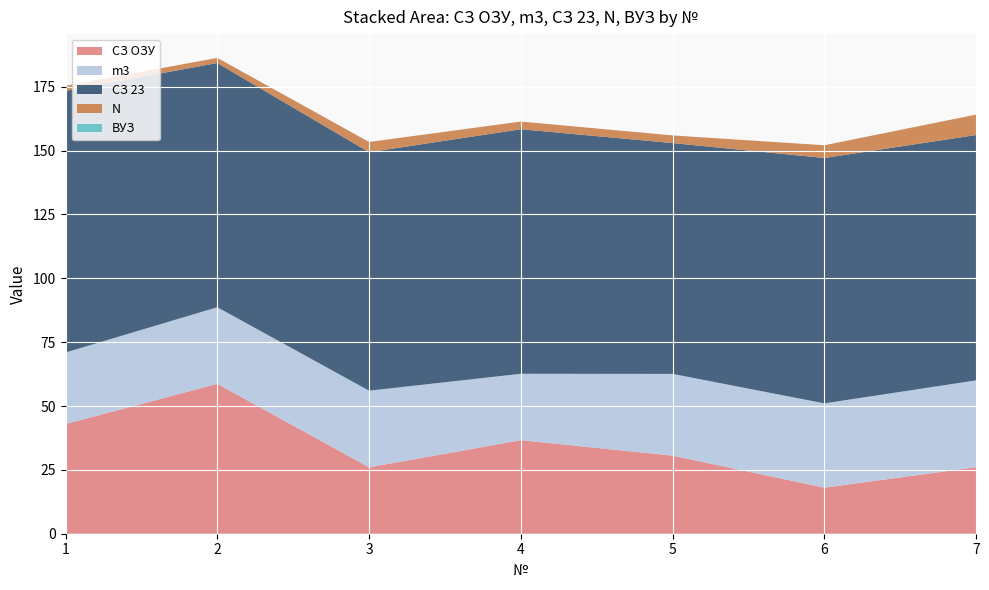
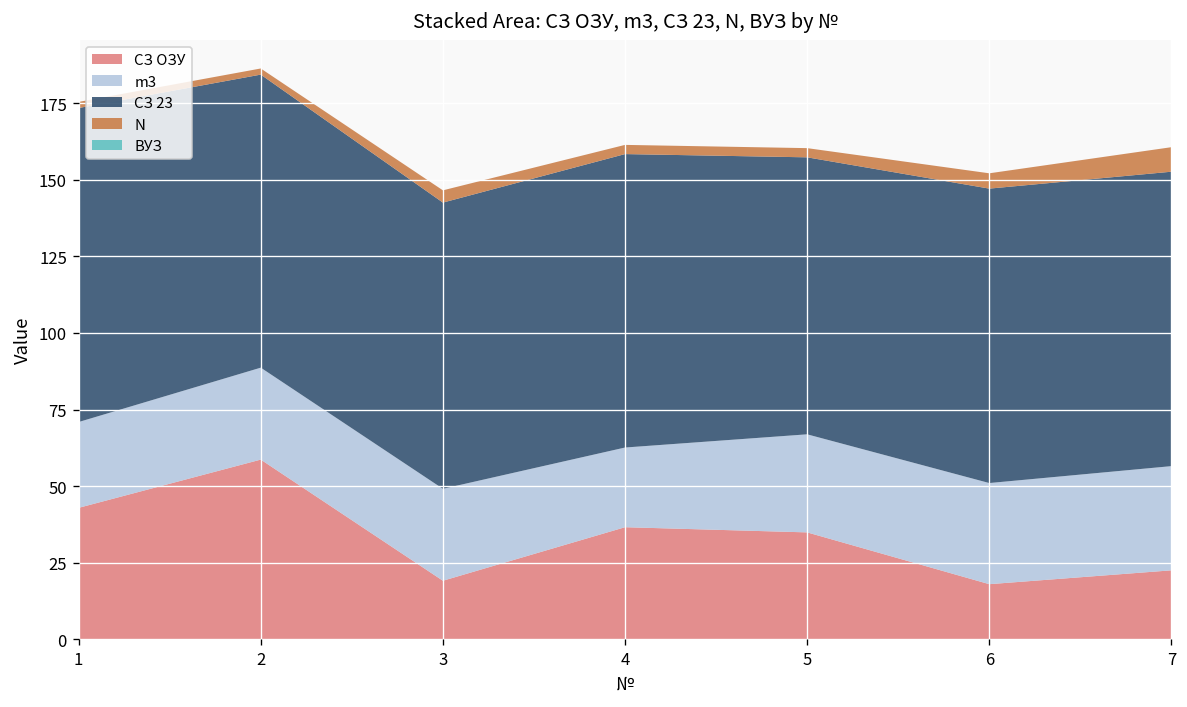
СЗ ОЗУ, 3: 26 -> 19
СЗ ОЗУ, 5: 31 -> 35
СЗ ОЗУ, 7: 26 -> 23
